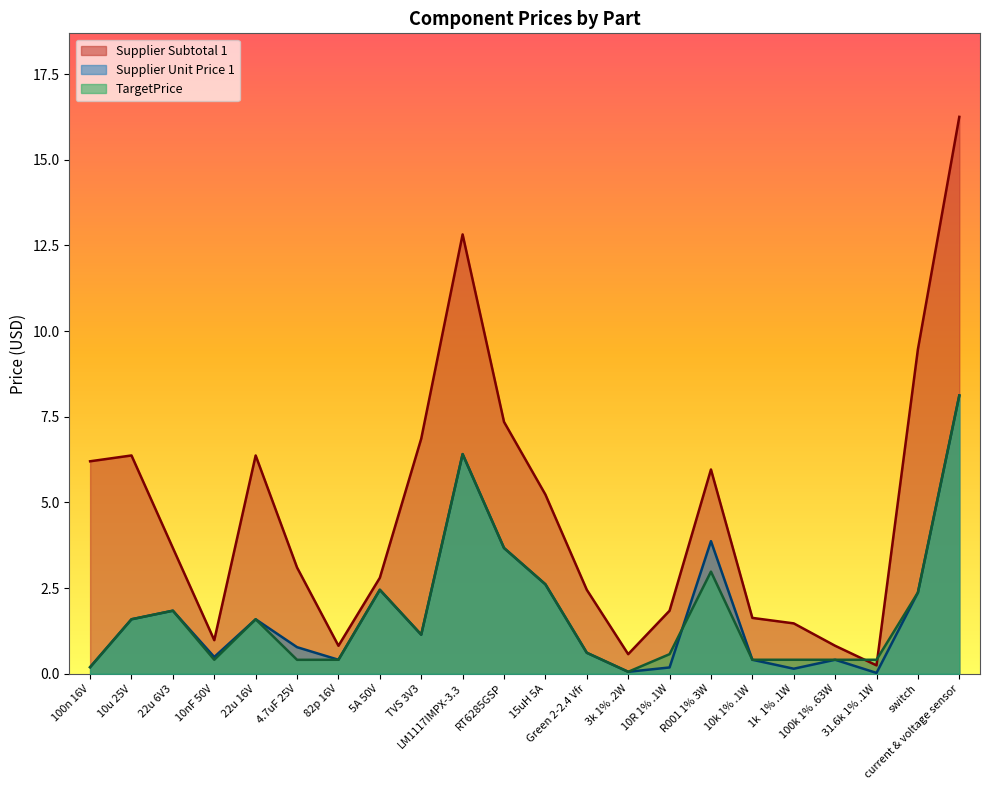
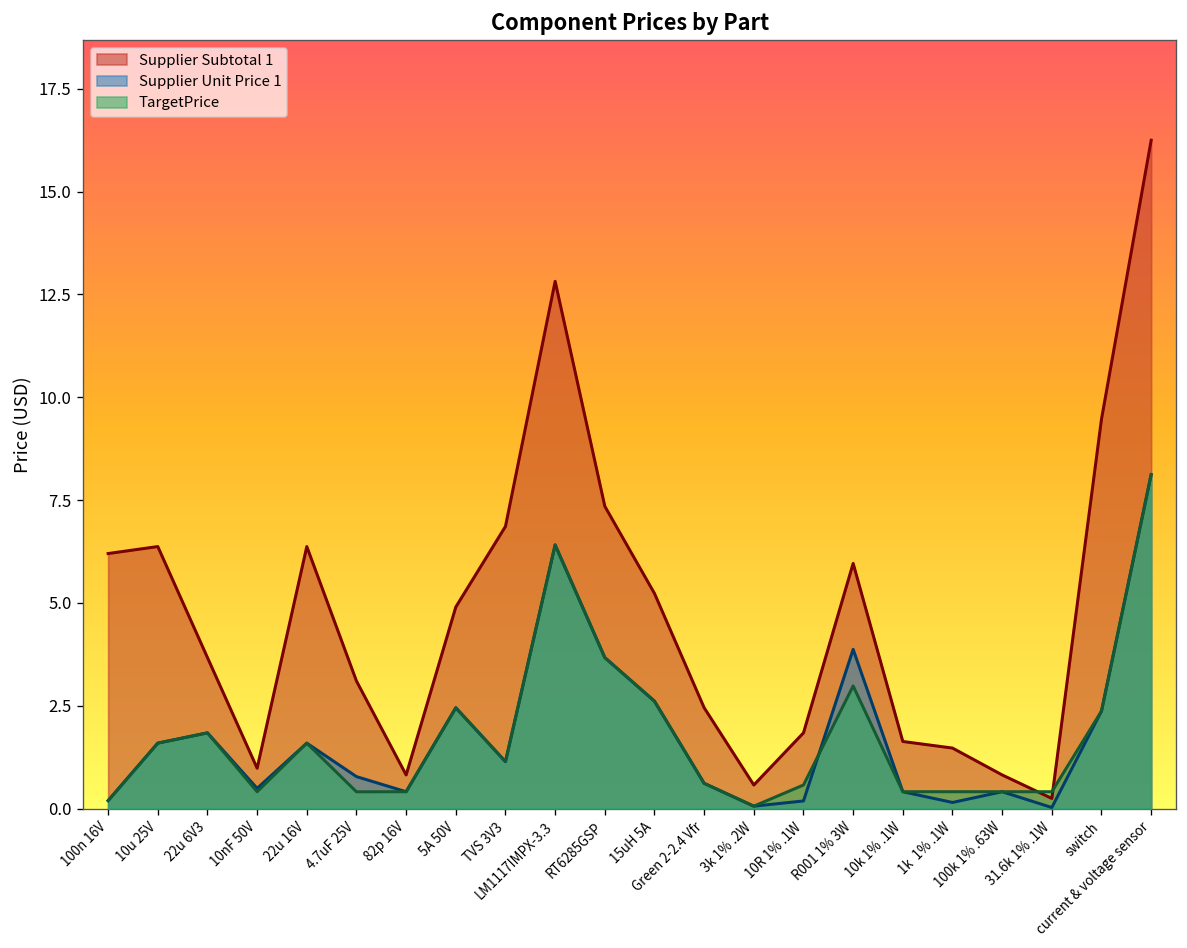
Supplier Subtotal 1, 5A 50V: 2.8 -> 4.9
